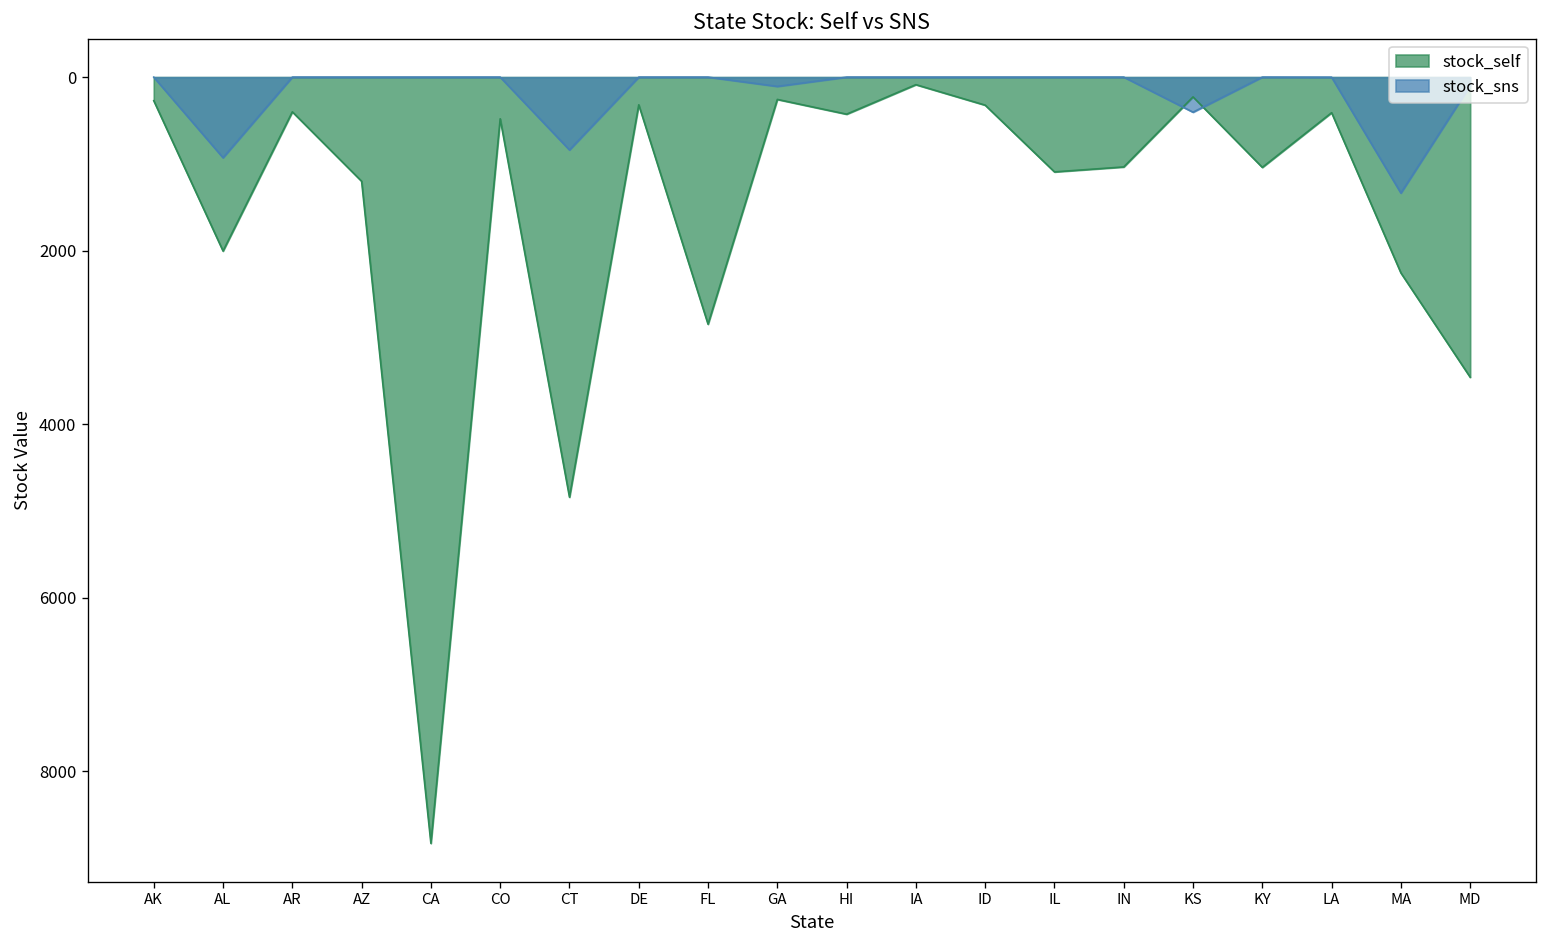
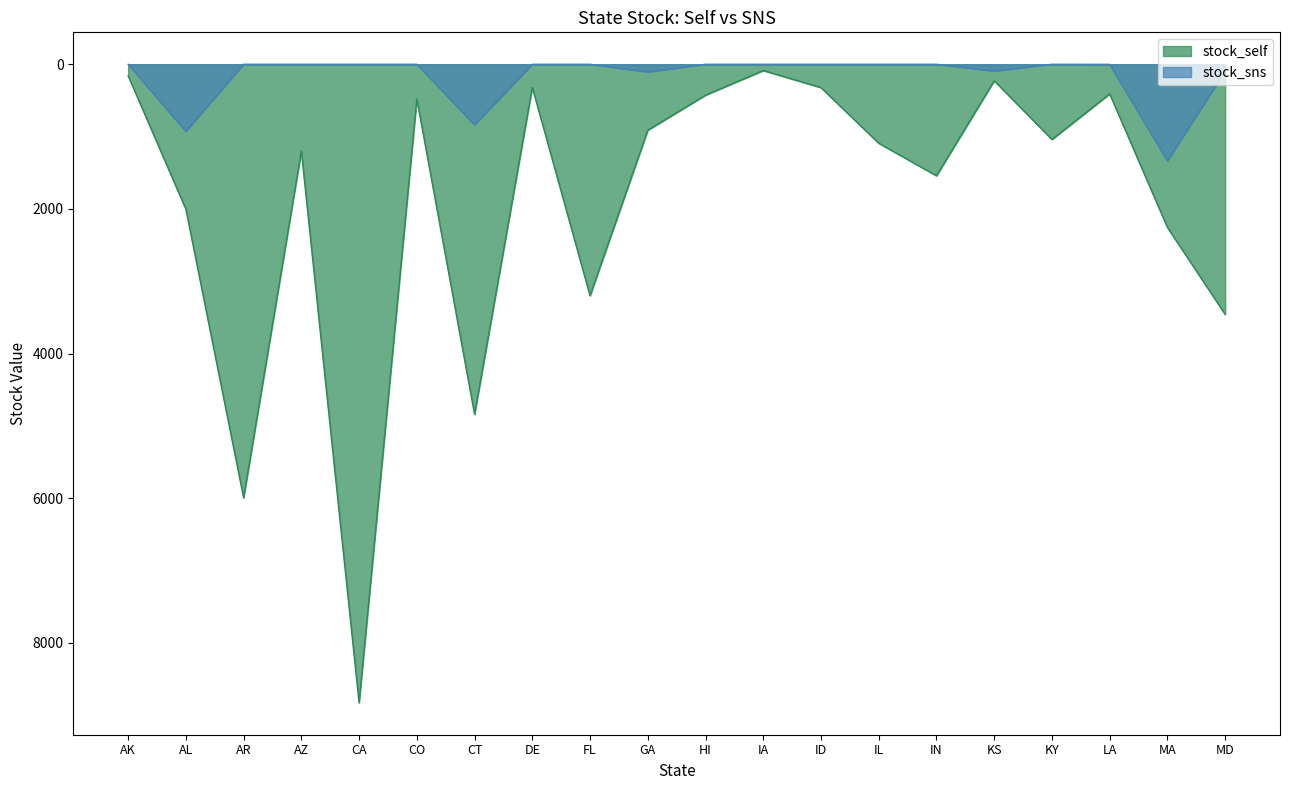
stock_self, AK: 300 -> 200
stock_self, AR: 400 -> 6000
stock_self, FL: 2800 -> 3200
stock_self, GA: 300 -> 900
stock_self, IN: 1000 -> 1500
stock_sns, KS: 400 -> 100
